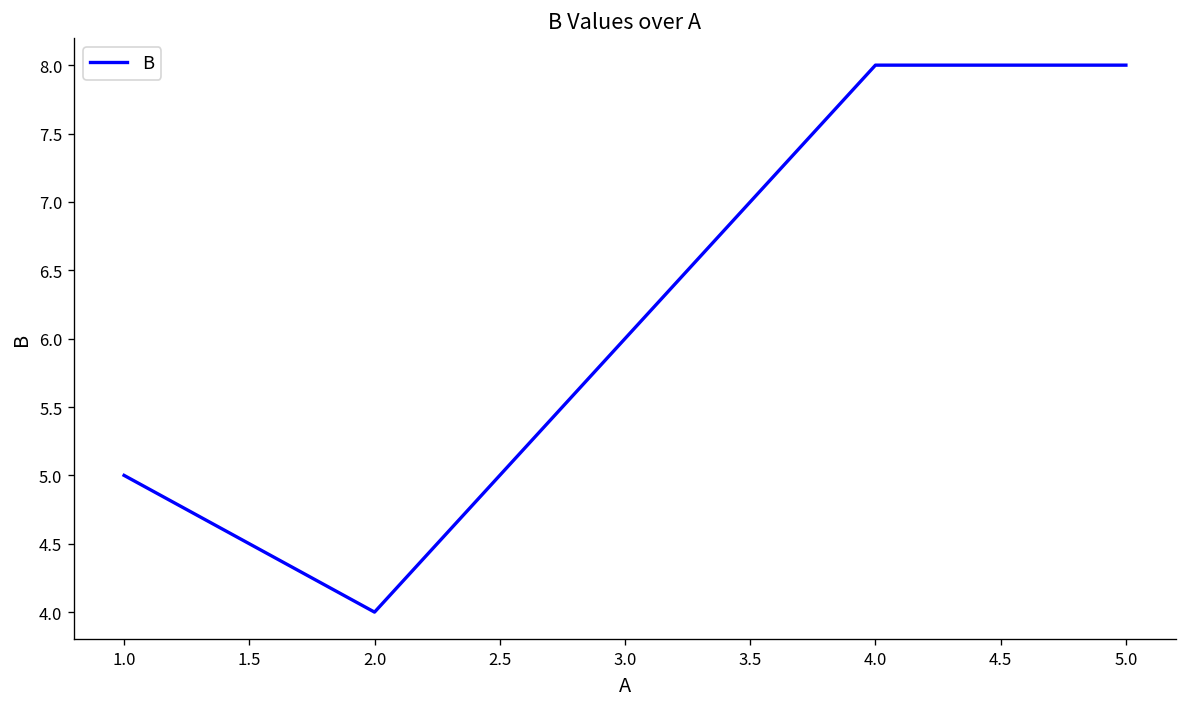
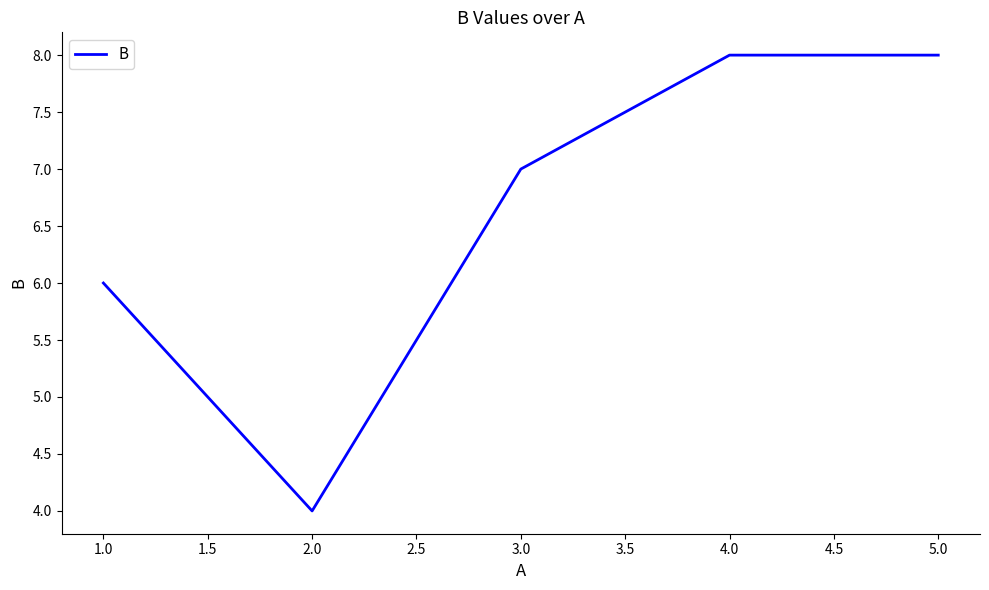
1.0: 5 -> 6
3.0: 6 -> 7
